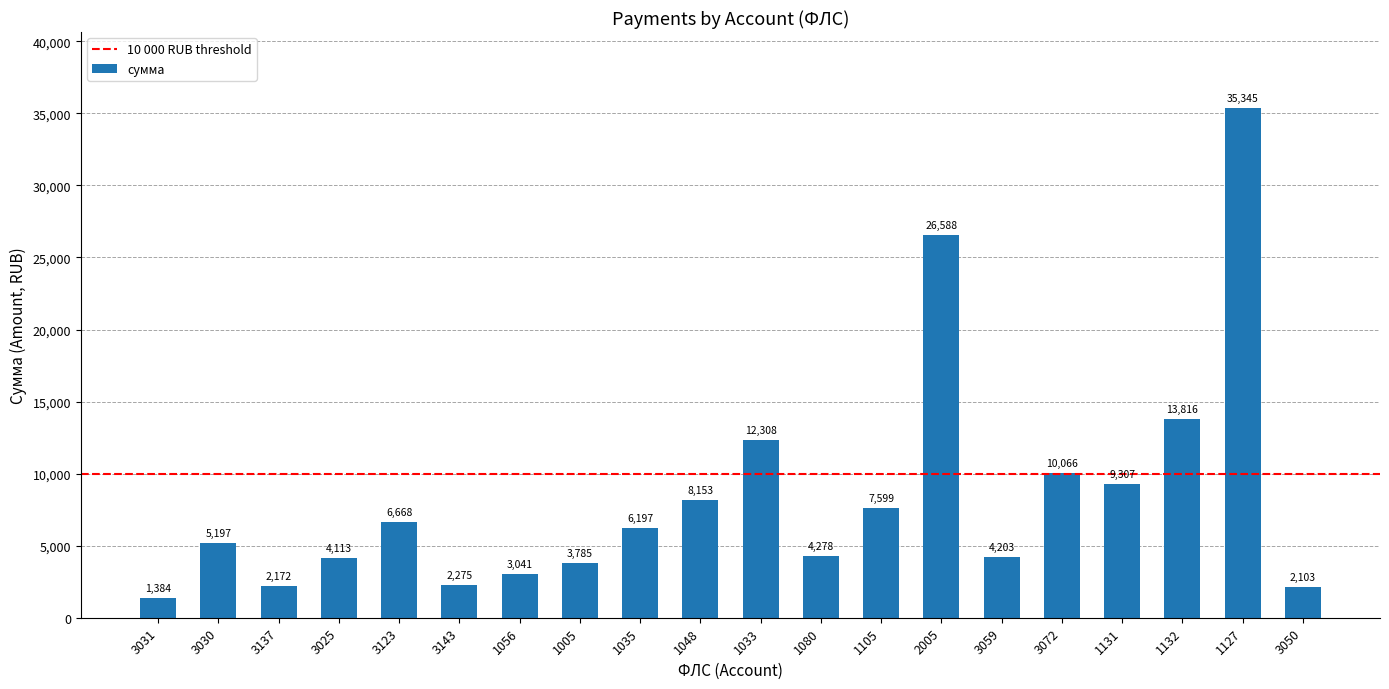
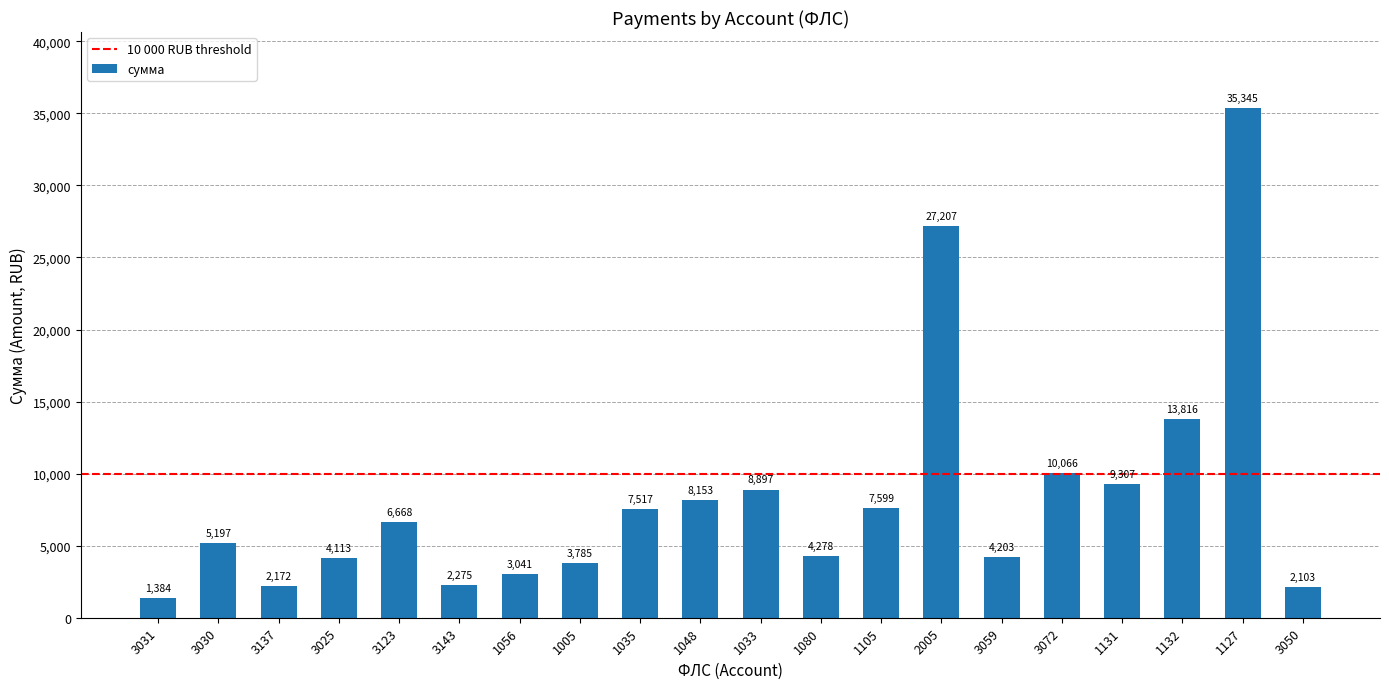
1035: 6,197 -> 7,517
1033: 12,308 -> 8,897
2005: 26,588 -> 27,207
